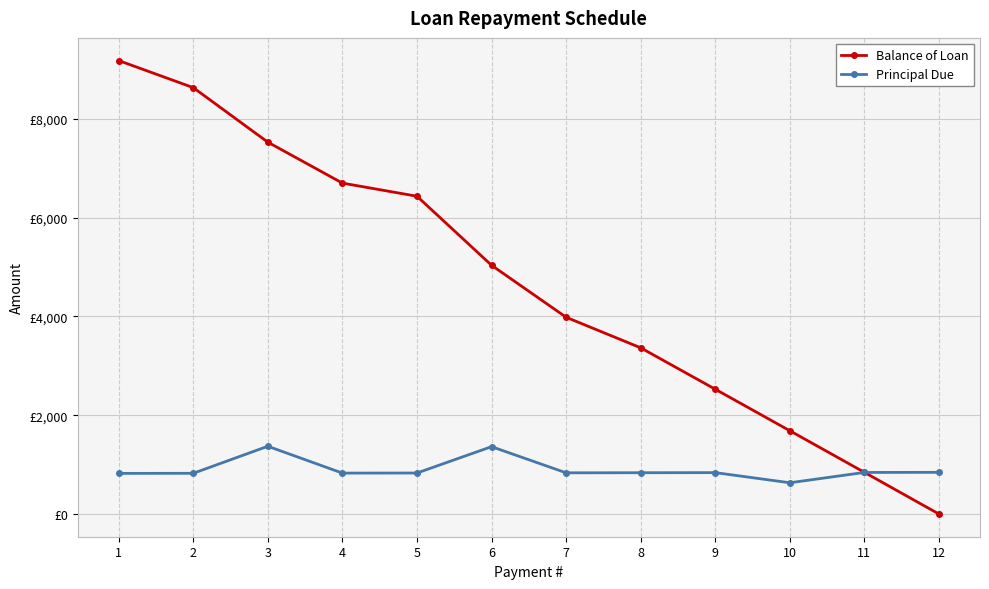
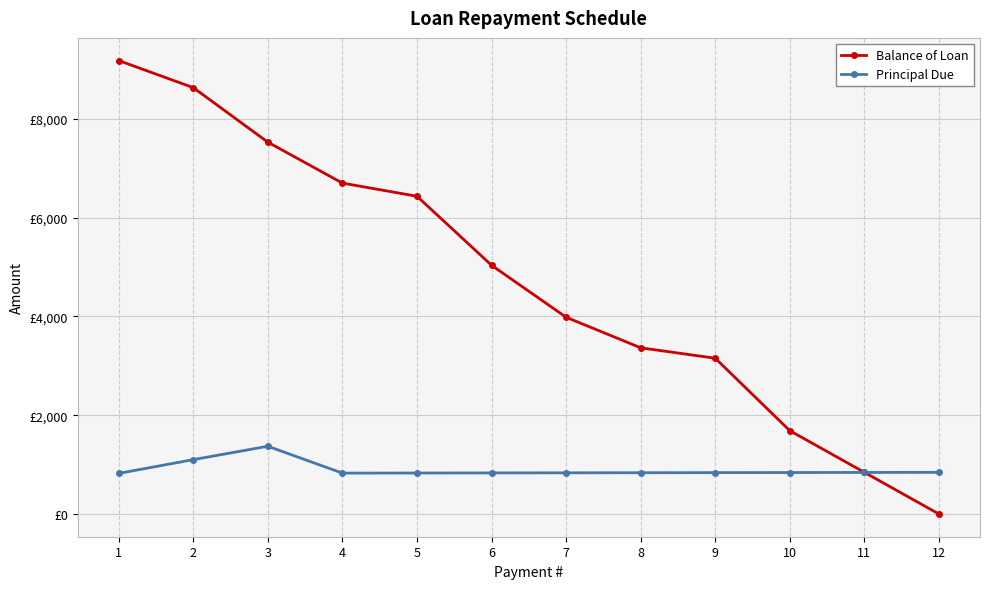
Principal Due, 2: £800 -> £1,100
Principal Due, 6: £1,400 -> £800
Balance of Loan, 9: £2,500 -> £3,200
Principal Due, 10: £600 -> £800
